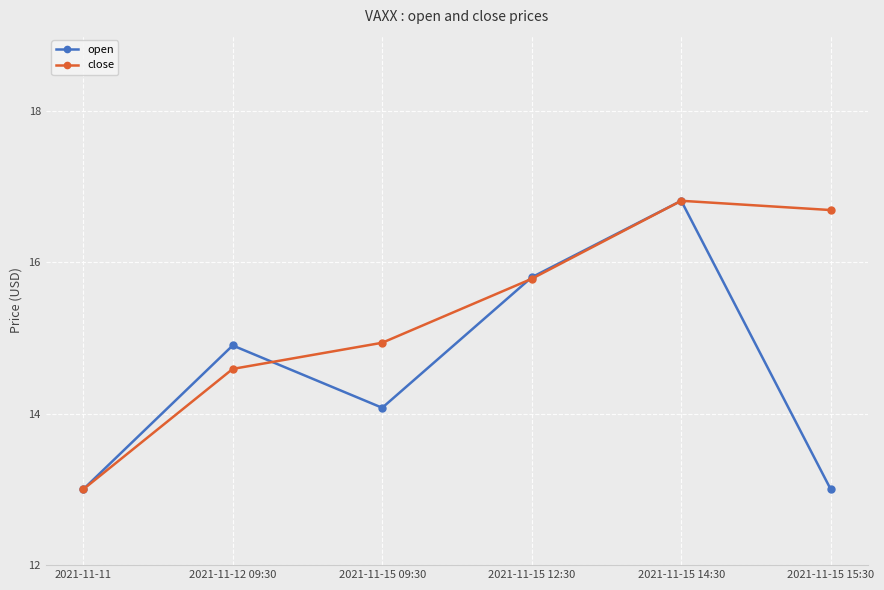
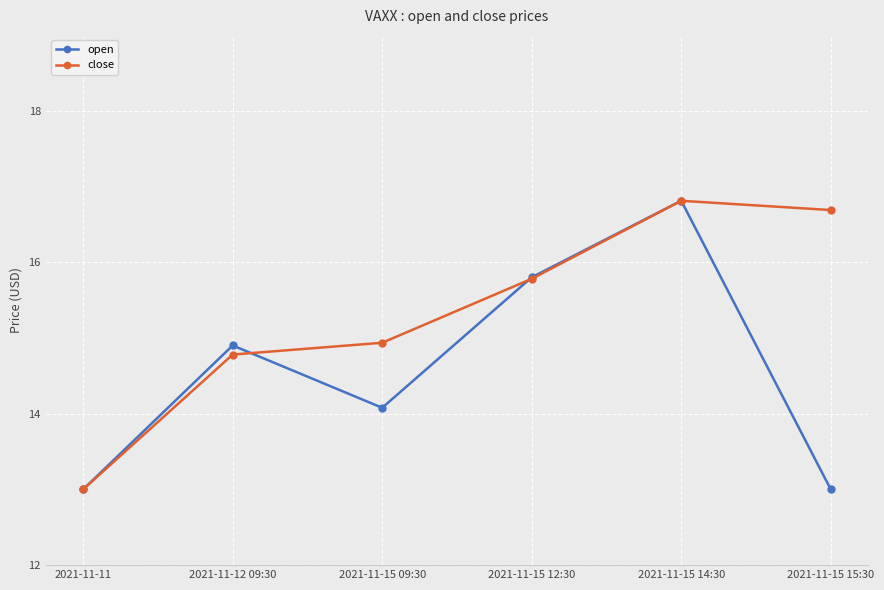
close, 2021-11-12 09:30: 14.6 -> 14.8
